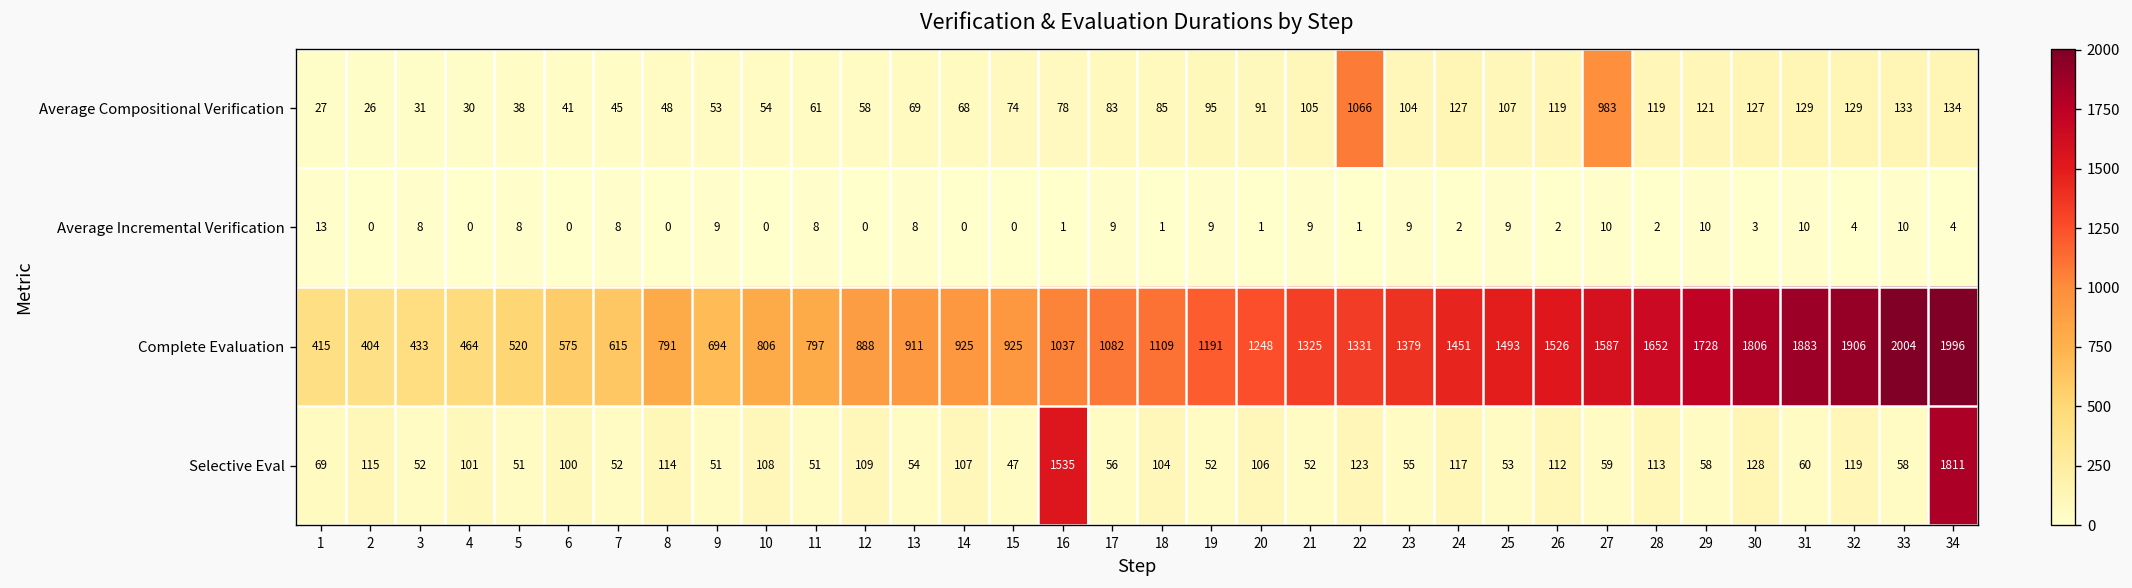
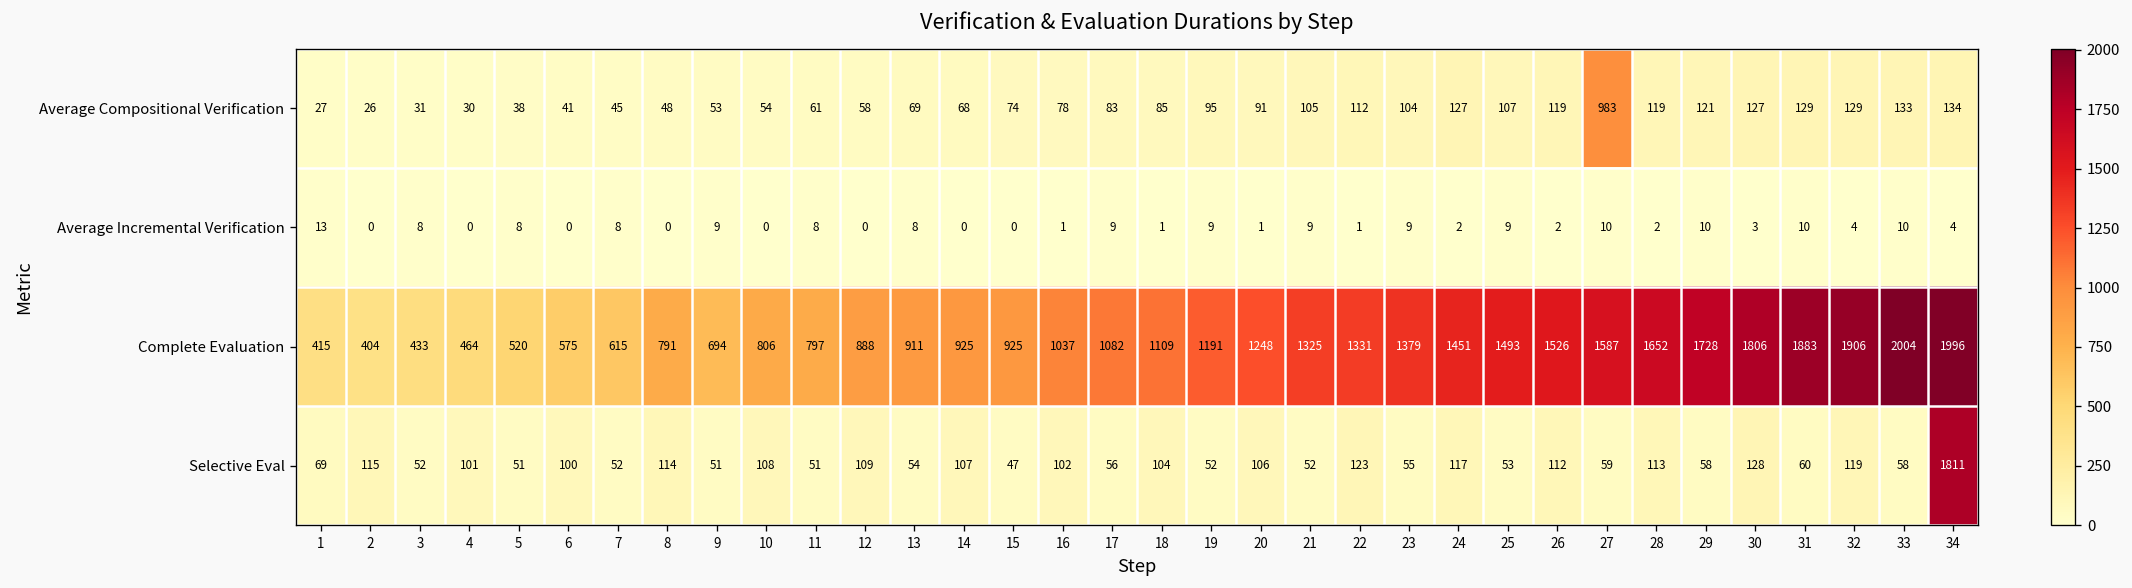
Average Compositional Verification, 22: 1066 -> 112
Selective Eval, 16: 1535 -> 102
